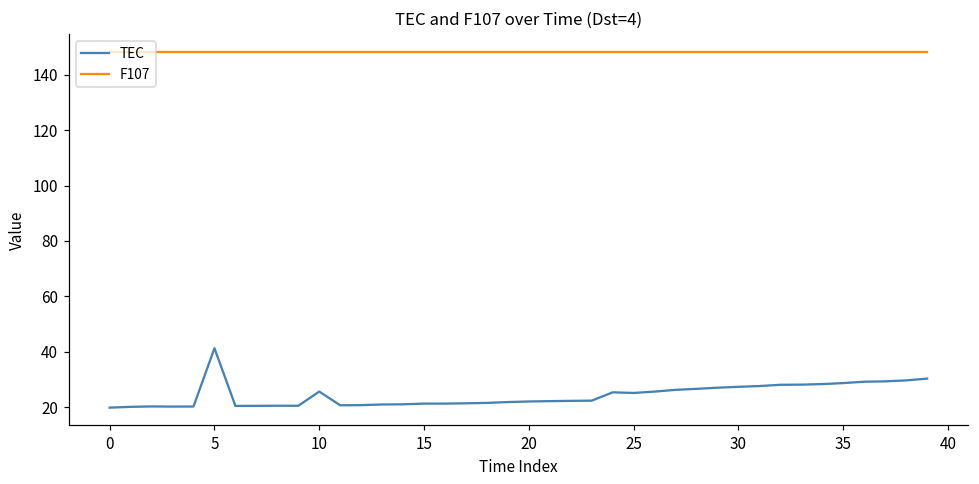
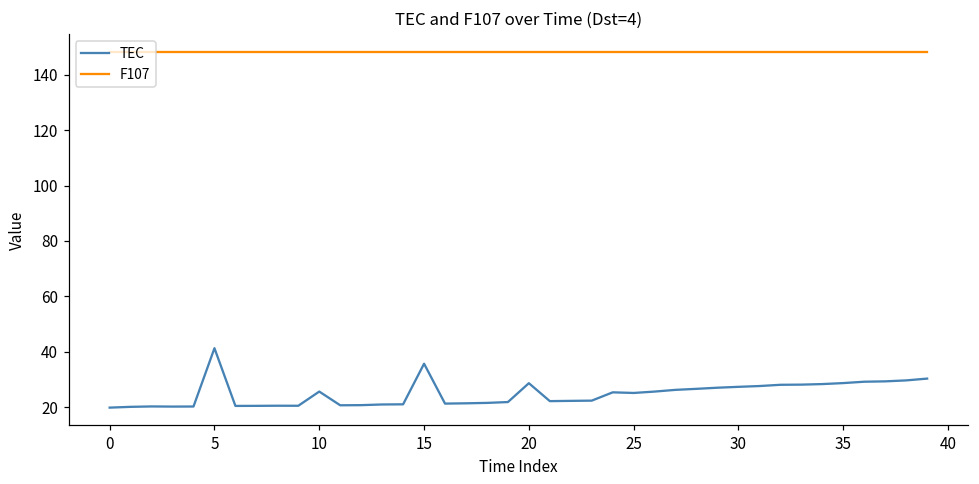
TEC, 15: 21 -> 36
TEC, 20: 22 -> 29
